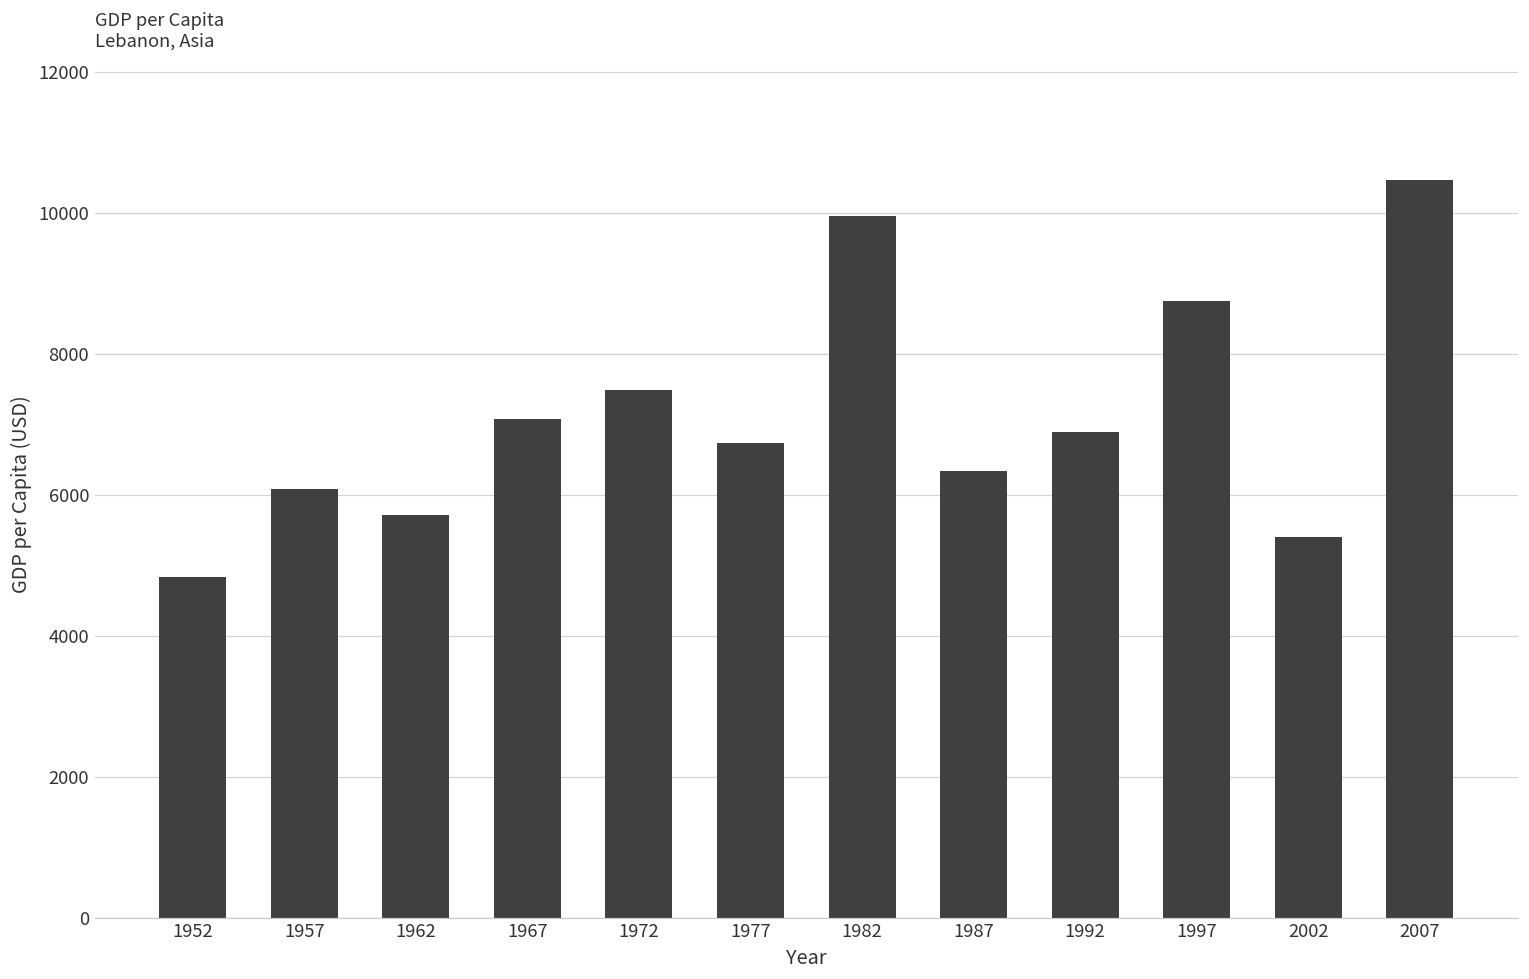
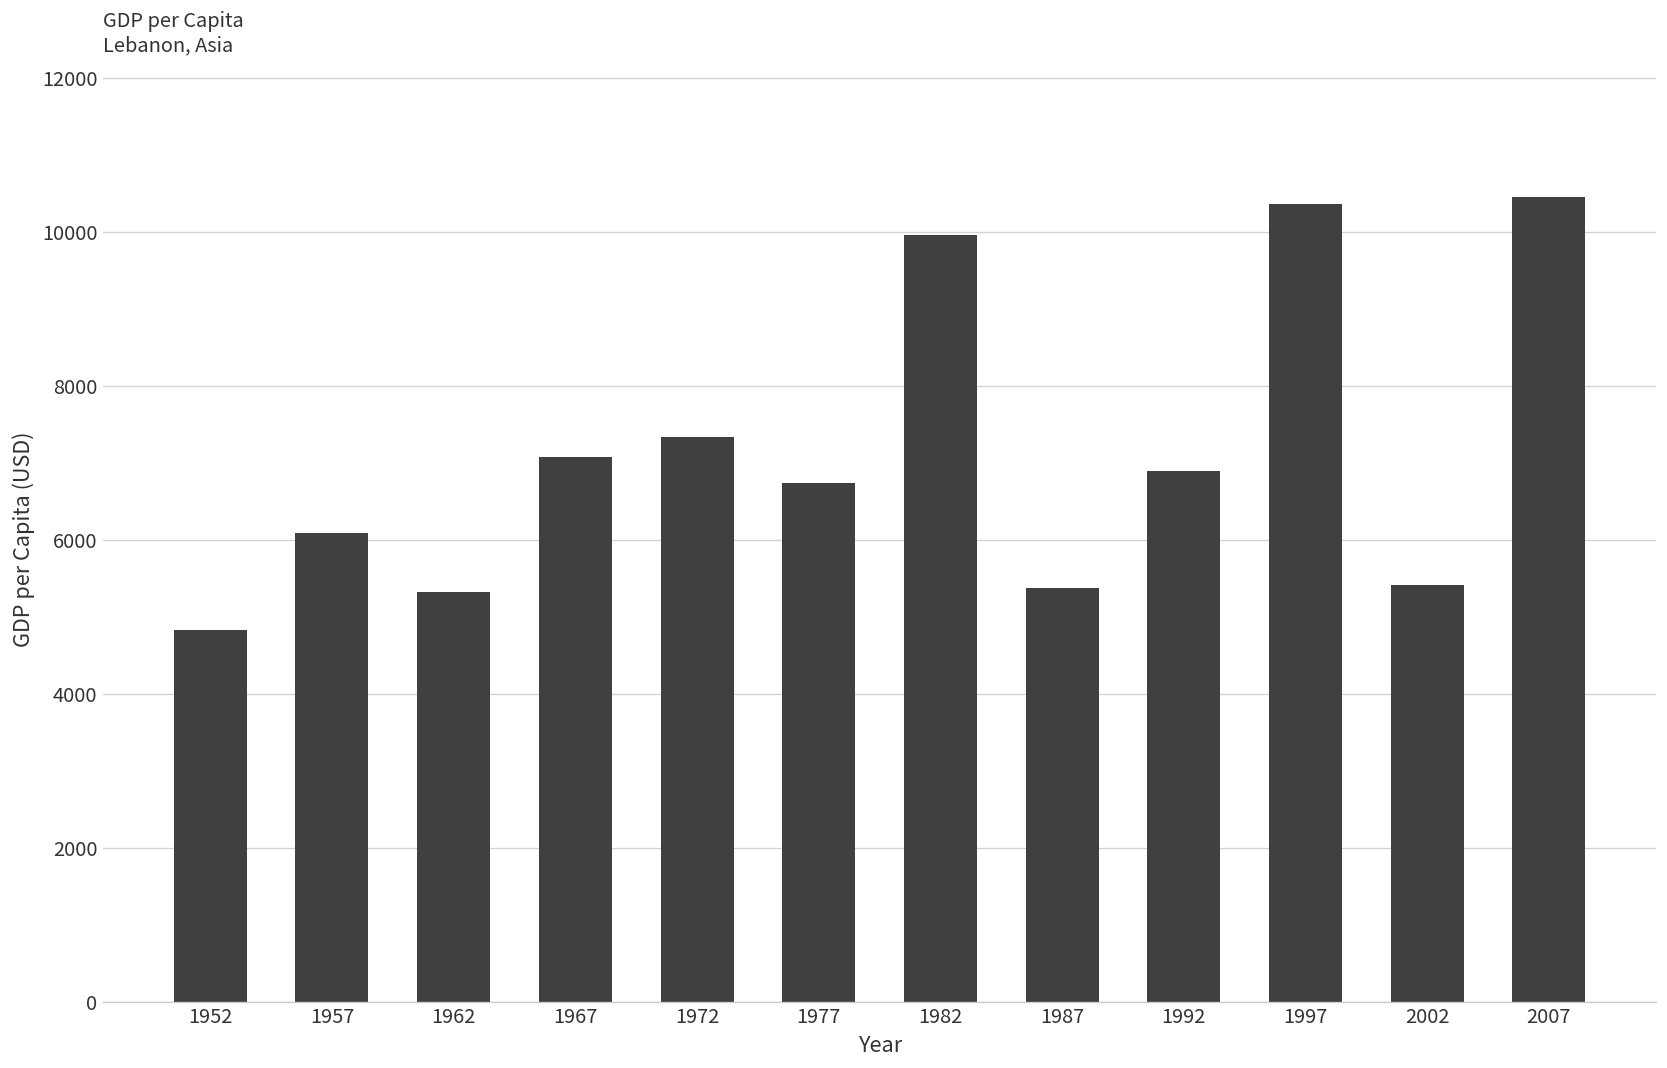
1962: 5700 -> 5300
1972: 7500 -> 7300
1987: 6300 -> 5400
1997: 8800 -> 10400
